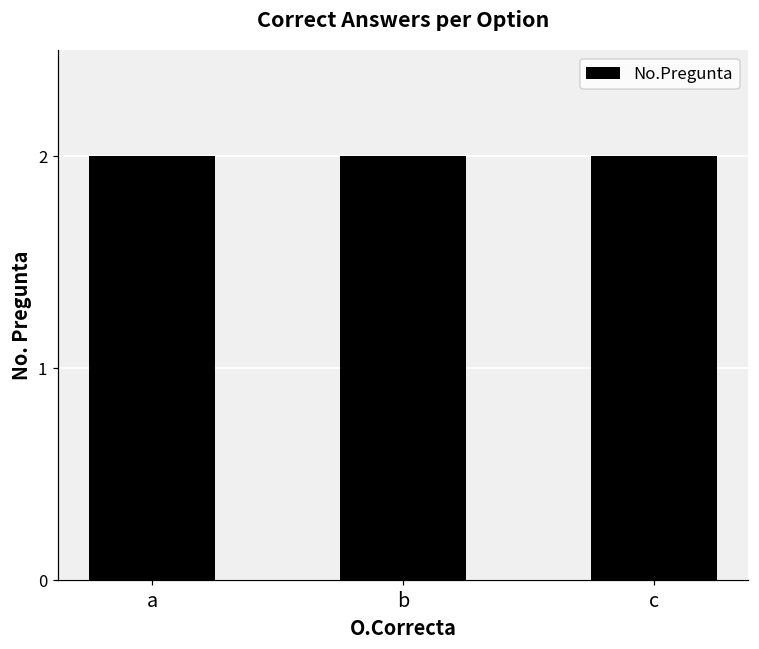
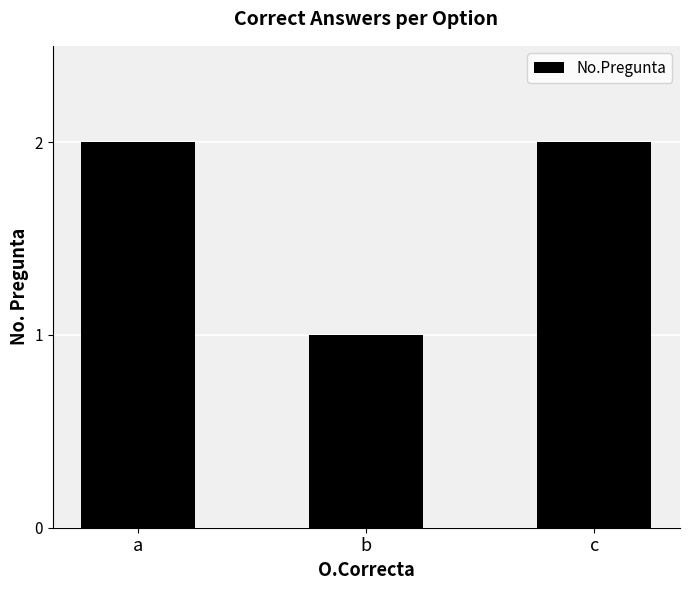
b: 2 -> 1
